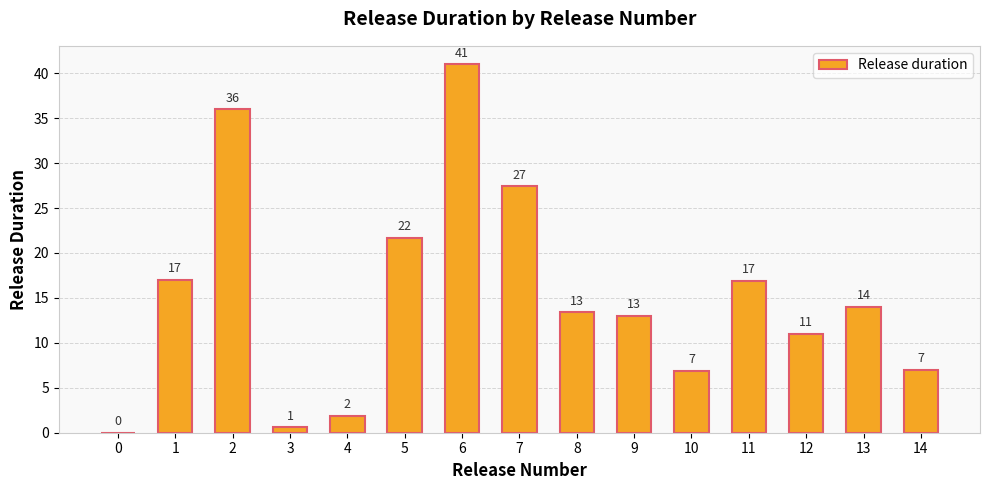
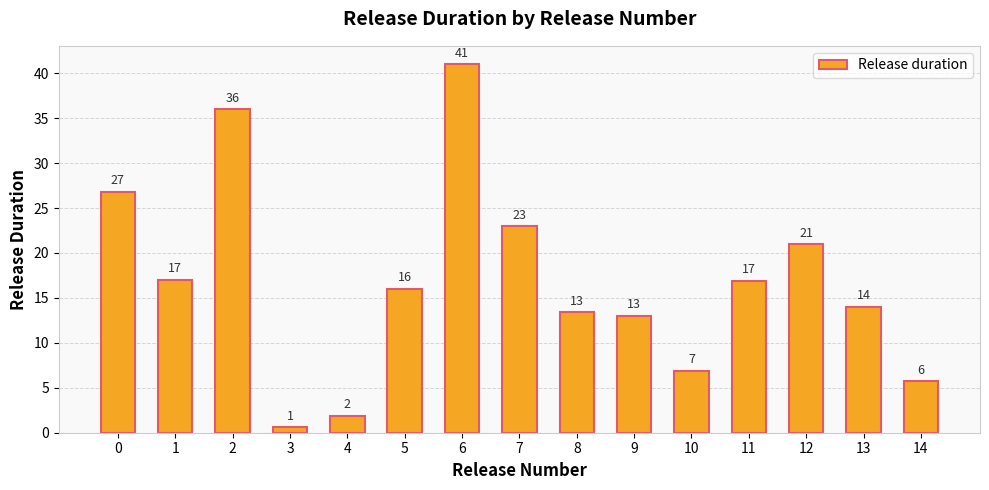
0: 0 -> 27
5: 22 -> 16
7: 27 -> 23
12: 11 -> 21
14: 7 -> 6
